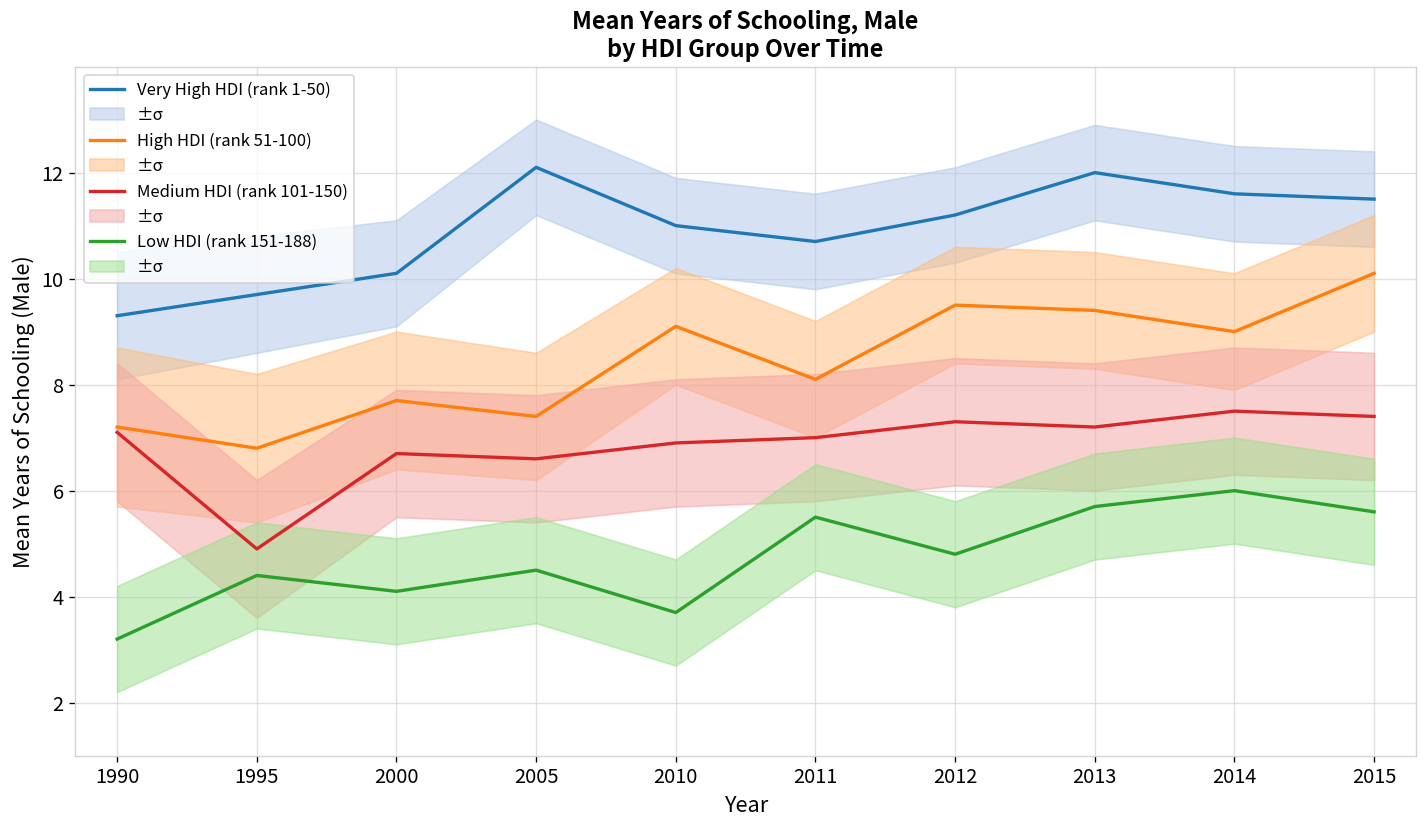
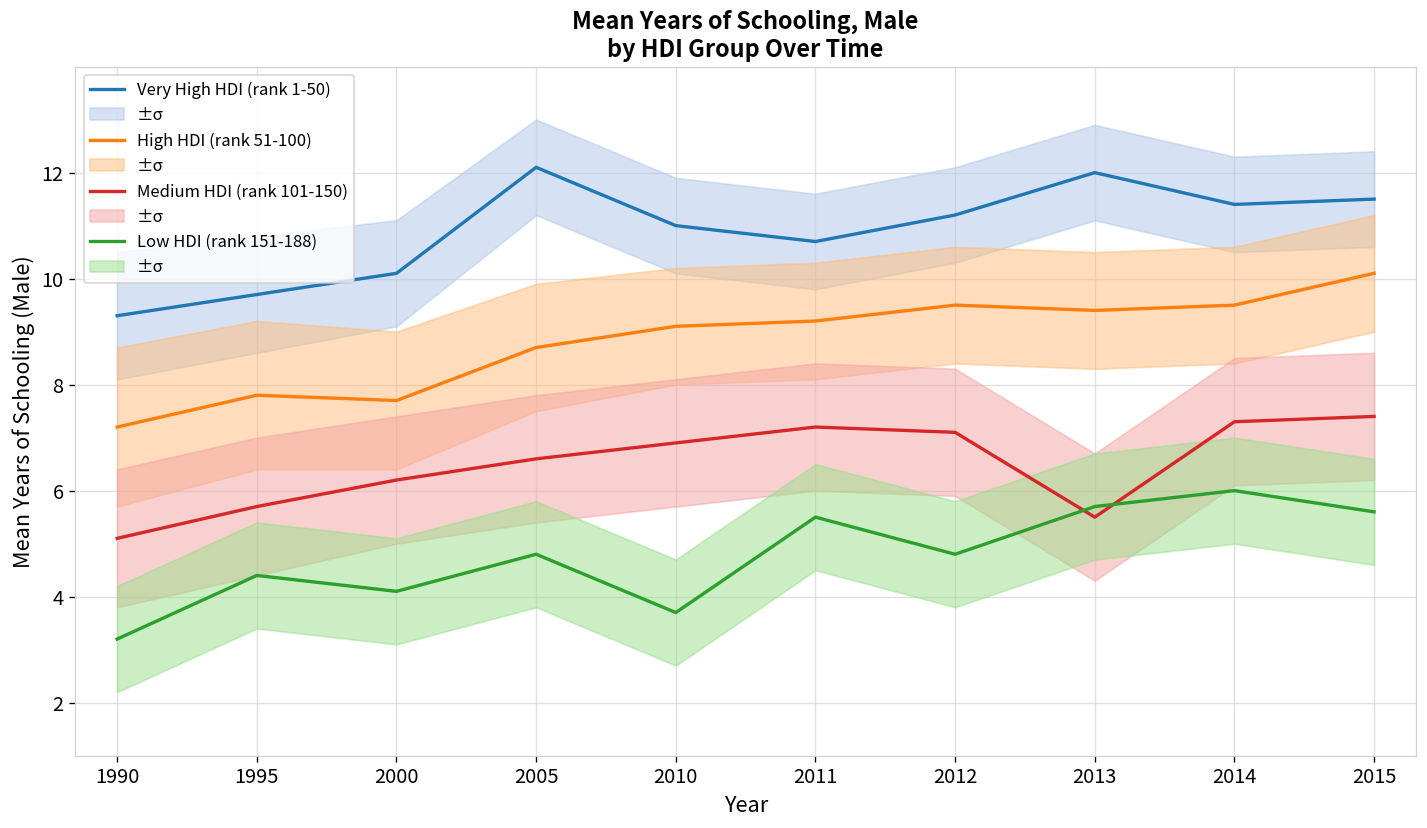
Medium HDI (rank 101-150), 1990: 7.1 -> 5.1
High HDI (rank 51-100), 1995: 6.8 -> 7.8
Medium HDI (rank 101-150), 1995: 4.9 -> 5.7
Medium HDI (rank 101-150), 2000: 6.7 -> 6.2
High HDI (rank 51-100), 2005: 7.4 -> 8.7
Low HDI (rank 151-188), 2005: 4.5 -> 4.8
High HDI (rank 51-100), 2011: 8.1 -> 9.2
Medium HDI (rank 101-150), 2011: 7.0 -> 7.2
Medium HDI (rank 101-150), 2012: 7.3 -> 7.1
Medium HDI (rank 101-150), 2013: 7.2 -> 5.5
Very High HDI (rank 1-50), 2014: 11.6 -> 11.4
High HDI (rank 51-100), 2014: 9.0 -> 9.5
Medium HDI (rank 101-150), 2014: 7.5 -> 7.3
